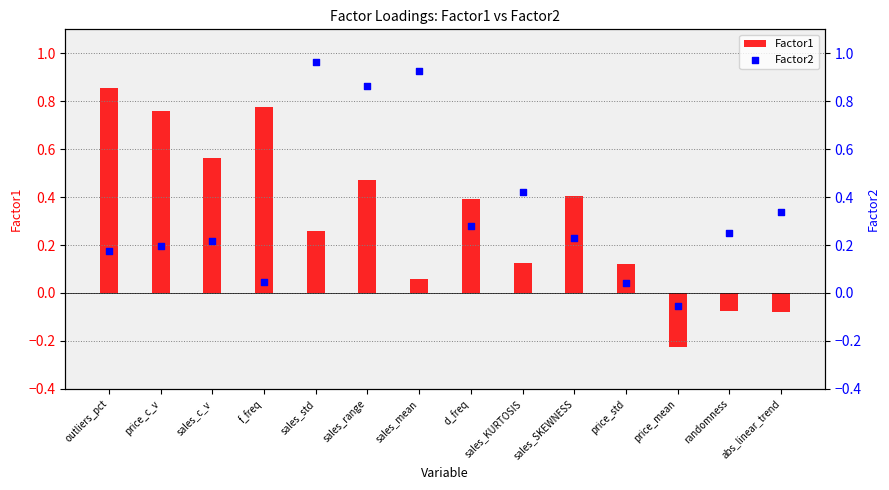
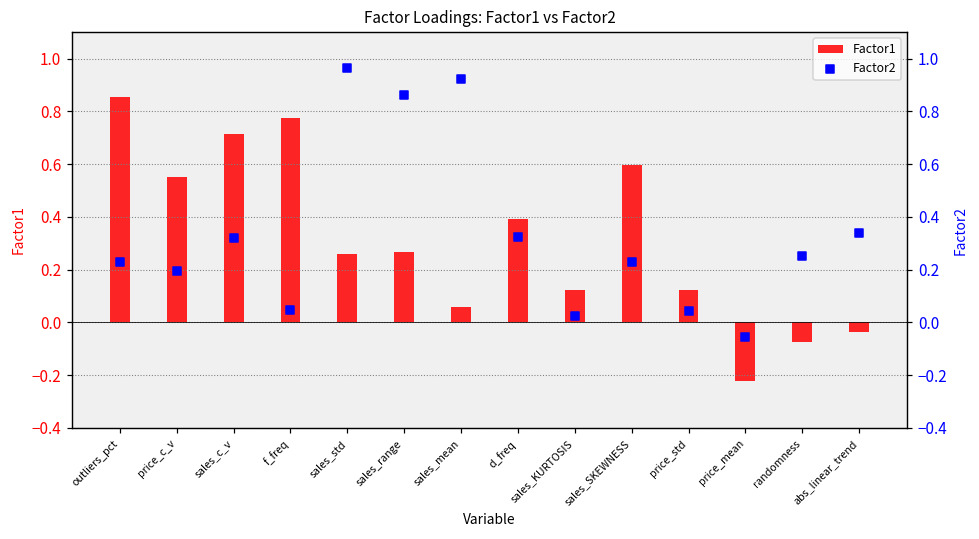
Factor1, price_c_v: 0.76 -> 0.55
Factor1, sales_c_v: 0.56 -> 0.71
Factor1, sales_range: 0.47 -> 0.27
Factor1, sales_SKEWNESS: 0.40 -> 0.60
Factor1, abs_linear_trend: -0.08 -> -0.04
Factor2, outliers_pct: 0.18 -> 0.23
Factor2, sales_c_v: 0.22 -> 0.32
Factor2, d_freq: 0.28 -> 0.32
Factor2, sales_KURTOSIS: 0.42 -> 0.02
